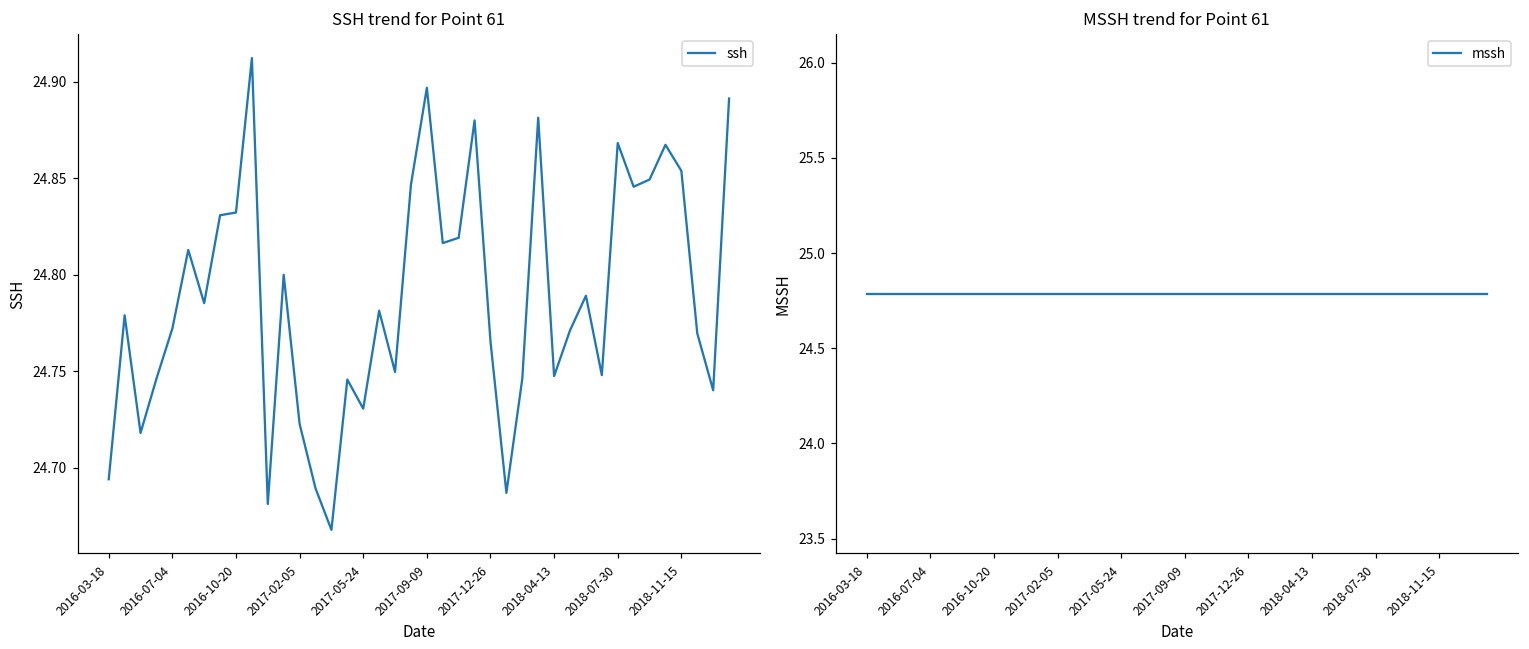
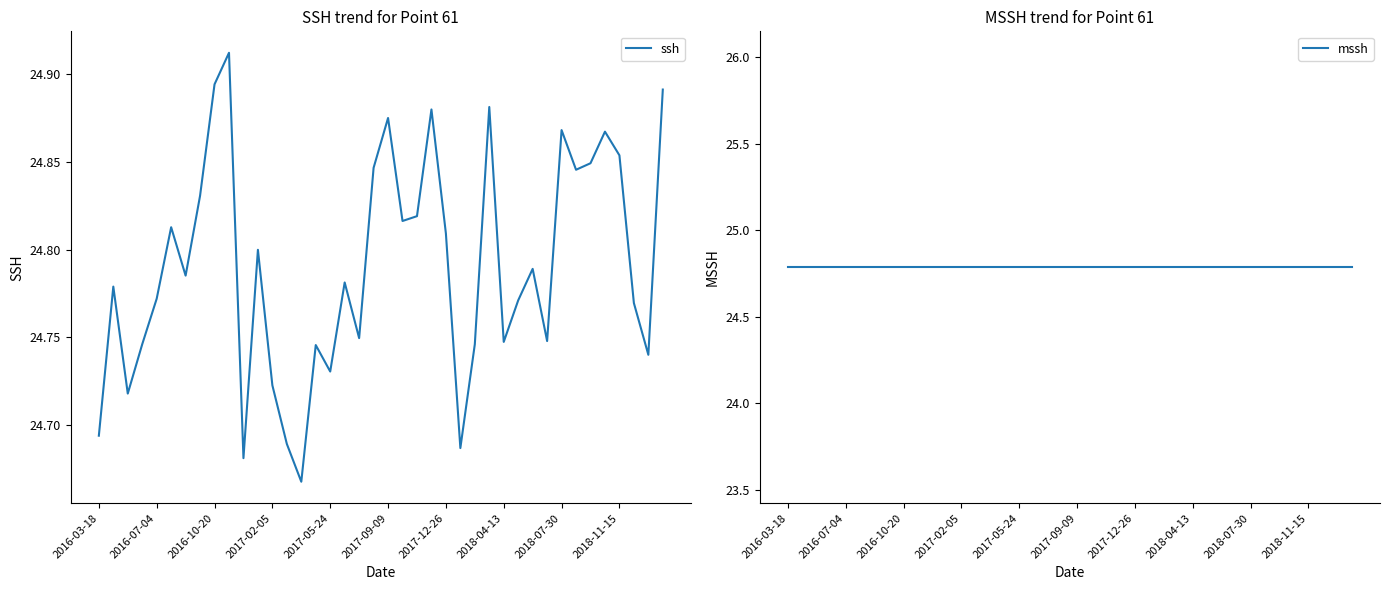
SSH trend for Point 61, 2016-10-20: 24.832 -> 24.894
SSH trend for Point 61, 2017-09-09: 24.897 -> 24.875
SSH trend for Point 61, 2017-12-26: 24.765 -> 24.809
